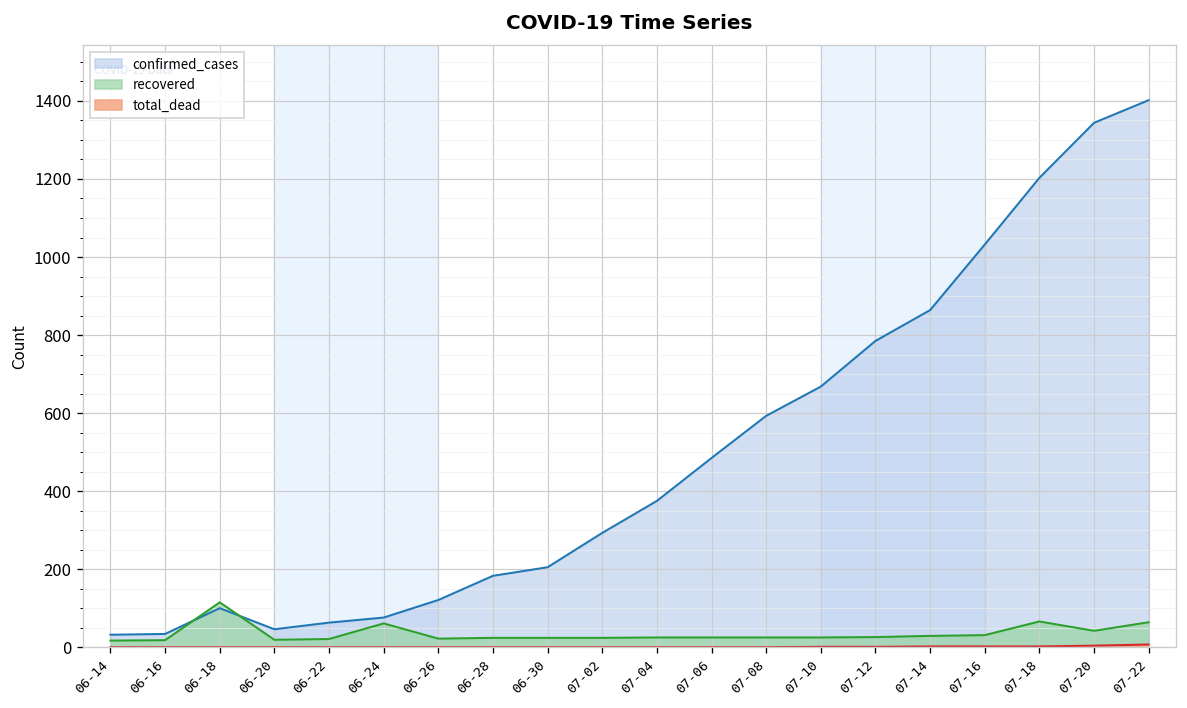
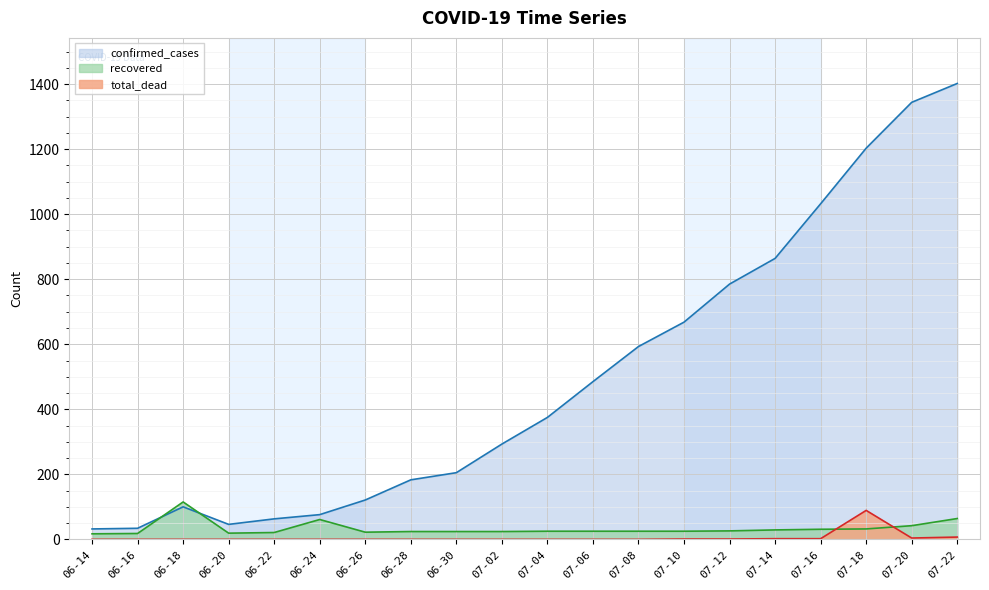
recovered, 07-18: 70 -> 30
total_dead, 07-18: 0 -> 90
